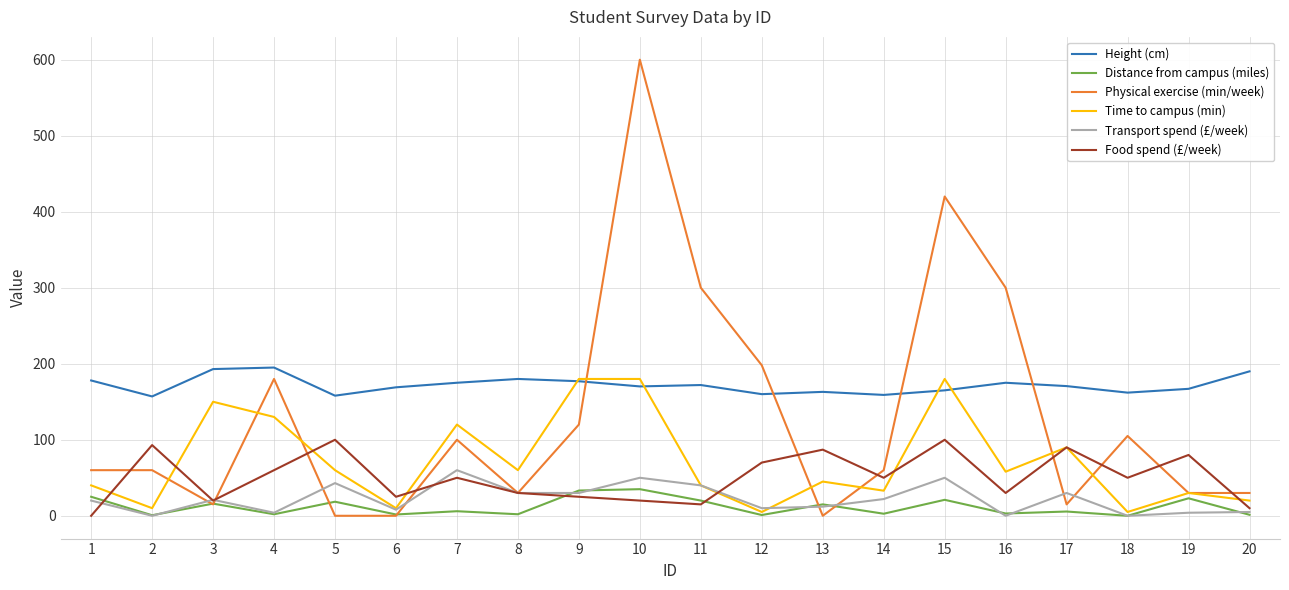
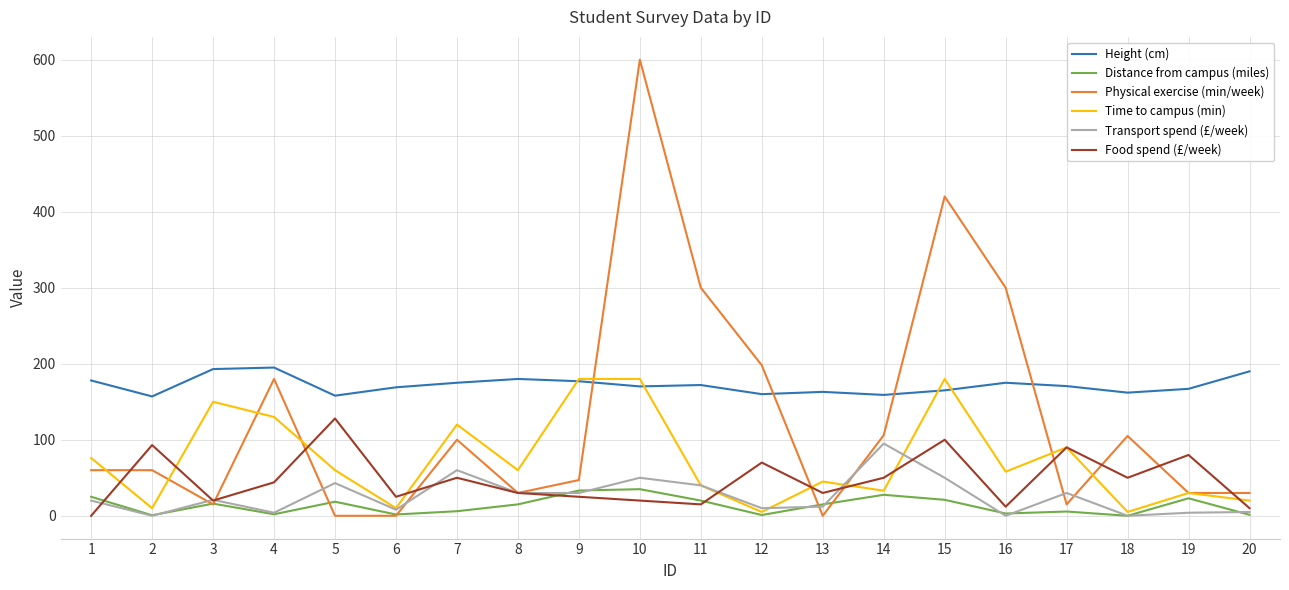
Time to campus (min), 1: 40 -> 80
Food spend (£/week), 4: 60 -> 40
Food spend (£/week), 5: 100 -> 130
Distance from campus (miles), 8: 0 -> 20
Physical exercise (min/week), 9: 120 -> 50
Food spend (£/week), 13: 90 -> 30
Distance from campus (miles), 14: 0 -> 30
Physical exercise (min/week), 14: 60 -> 110
Transport spend (£/week), 14: 20 -> 100
Food spend (£/week), 16: 30 -> 10
